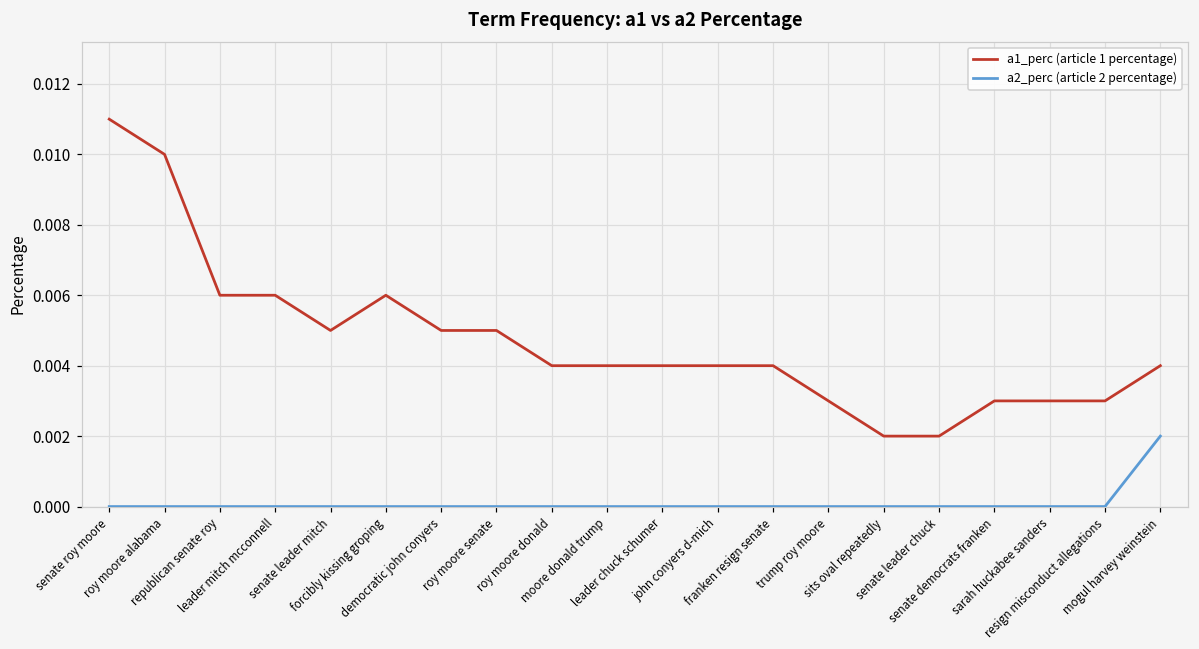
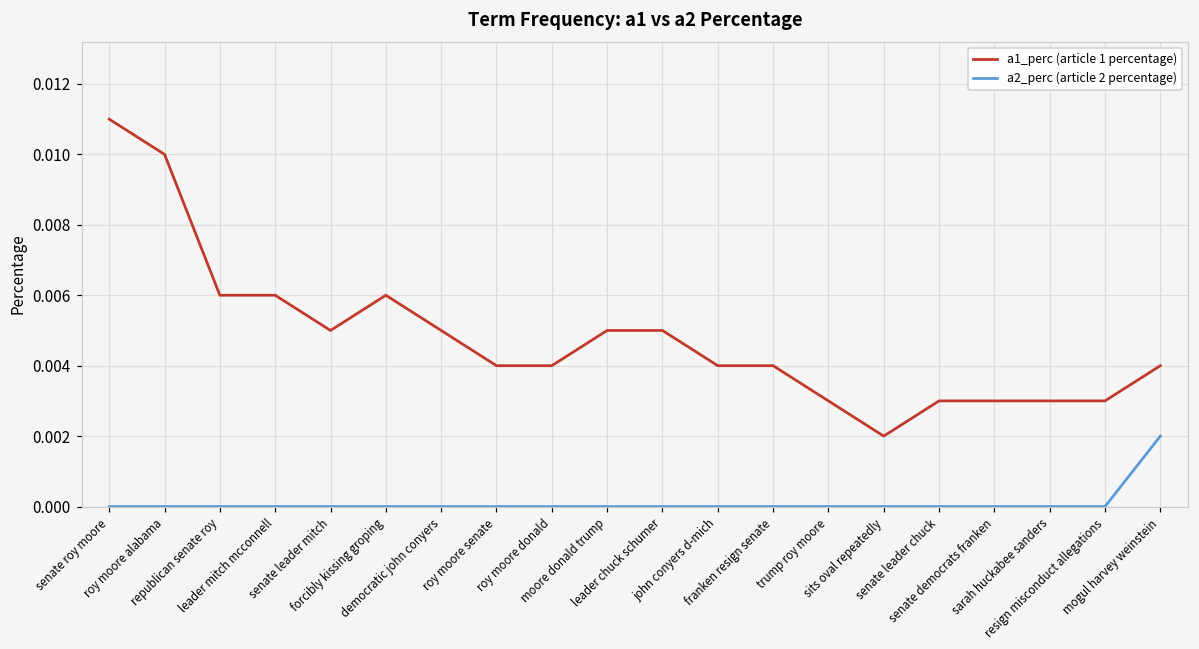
a1_perc (article 1 percentage), roy moore senate: 0.005 -> 0.004
a1_perc (article 1 percentage), moore donald trump: 0.004 -> 0.005
a1_perc (article 1 percentage), leader chuck schumer: 0.004 -> 0.005
a1_perc (article 1 percentage), senate leader chuck: 0.002 -> 0.003
